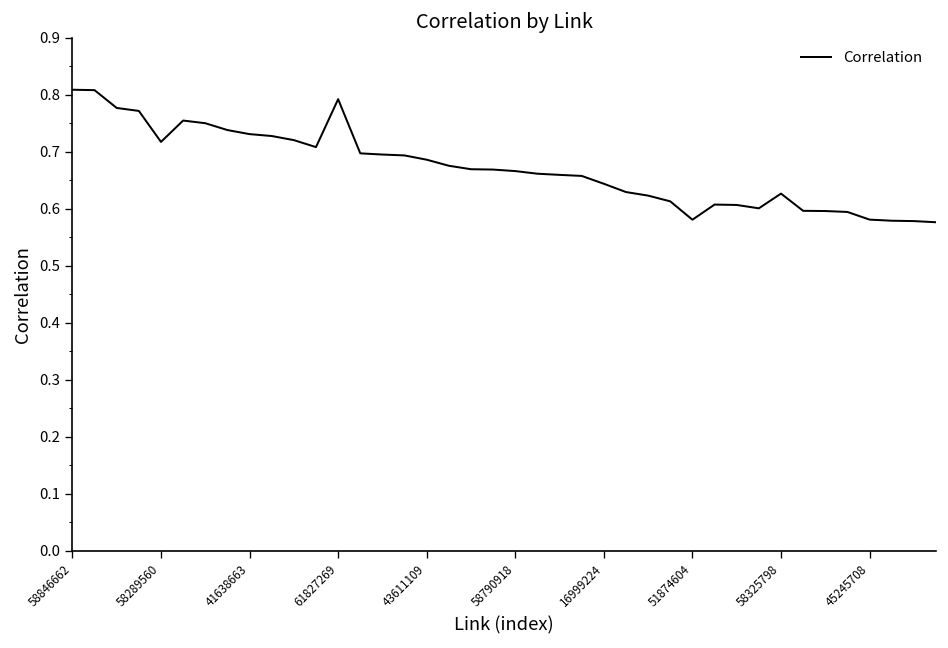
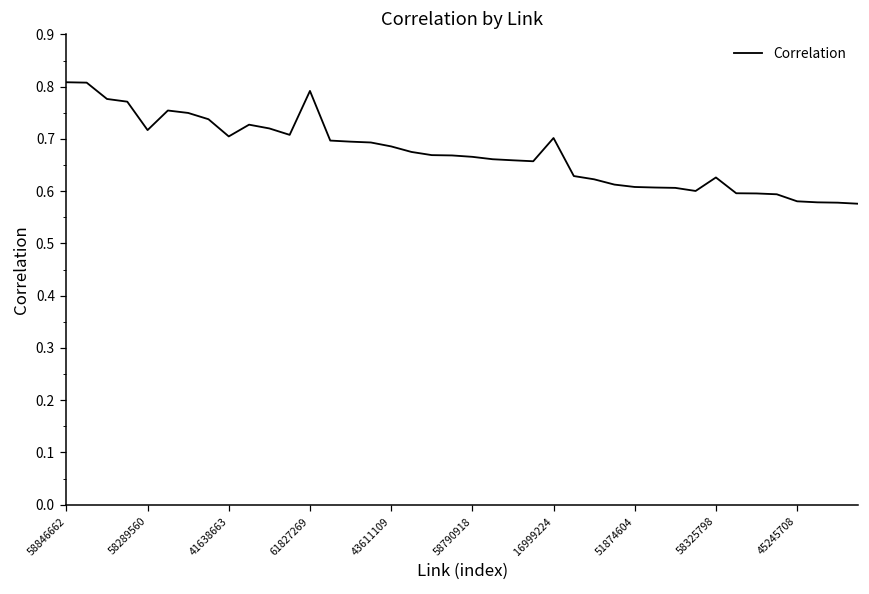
41638663: 0.73 -> 0.70
16999224: 0.64 -> 0.70
51874604: 0.58 -> 0.61
